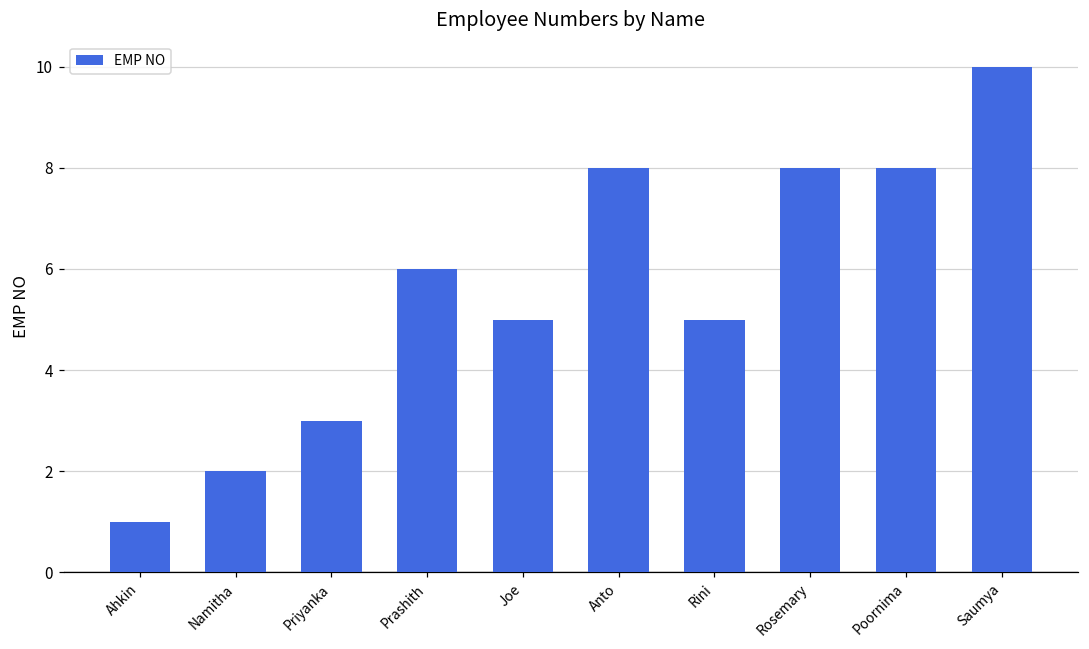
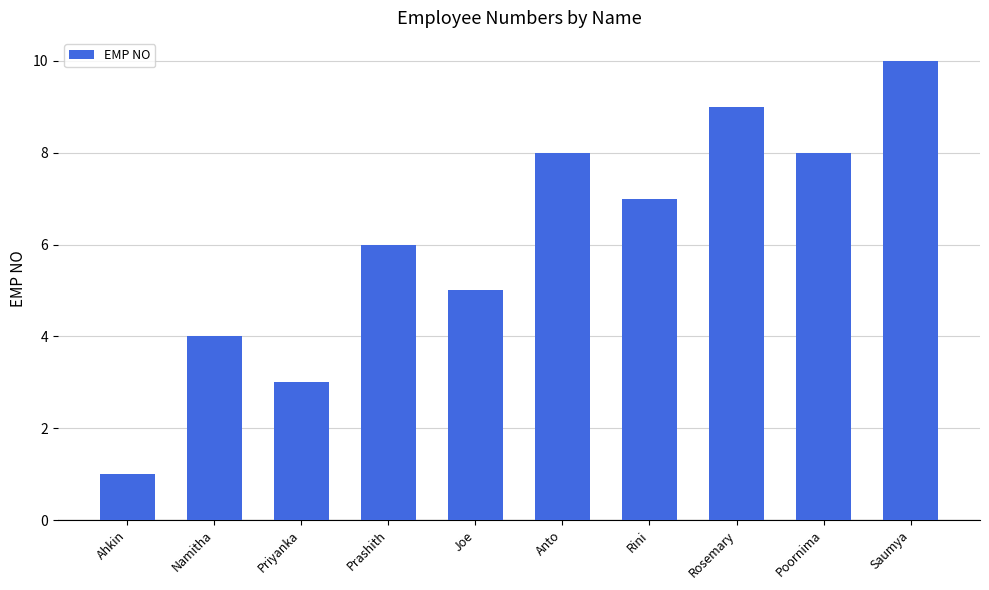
Namitha: 2 -> 4
Rini: 5 -> 7
Rosemary: 8 -> 9
